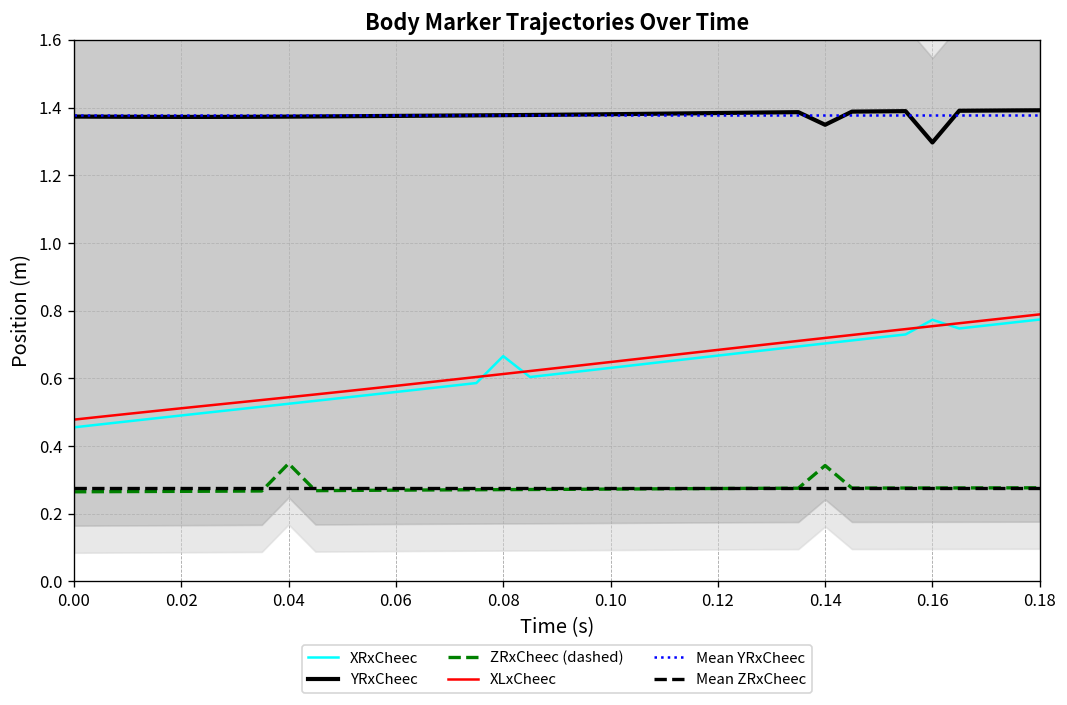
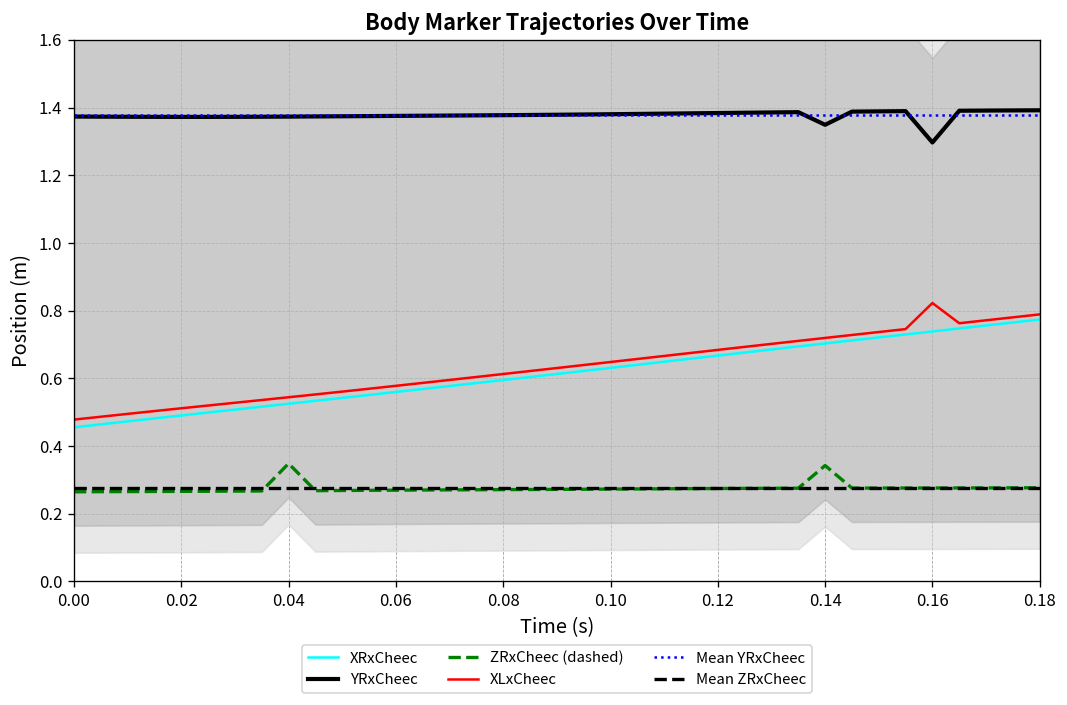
XRxCheec, 0.08: 0.67 -> 0.59
XRxCheec, 0.16: 0.77 -> 0.74
XLxCheec, 0.16: 0.75 -> 0.82
